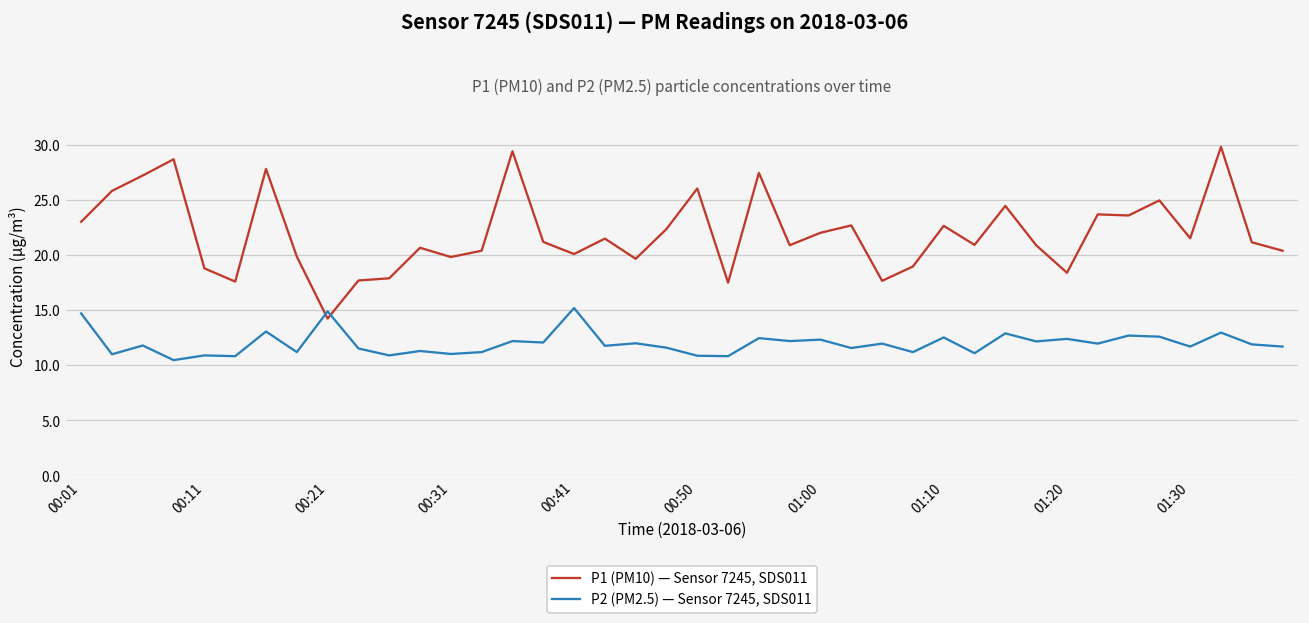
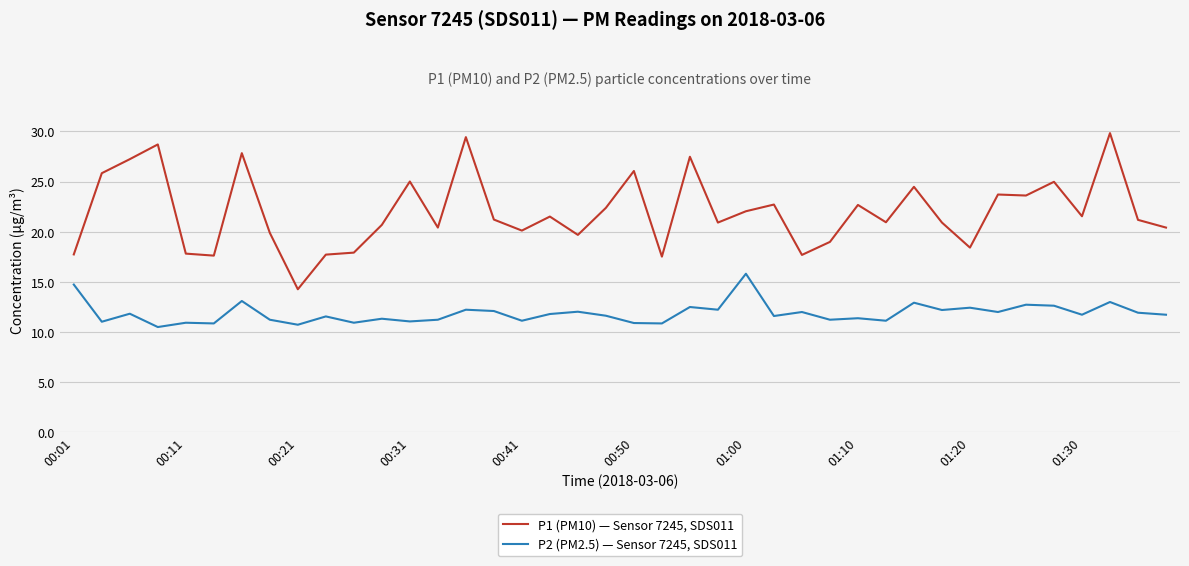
P1 (PM10) — Sensor 7245, SDS011, 00:01: 23.0 -> 17.7
P1 (PM10) — Sensor 7245, SDS011, 00:11: 18.8 -> 17.8
P2 (PM2.5) — Sensor 7245, SDS011, 00:21: 14.9 -> 10.7
P1 (PM10) — Sensor 7245, SDS011, 00:31: 19.8 -> 25.0
P2 (PM2.5) — Sensor 7245, SDS011, 00:41: 15.2 -> 11.1
P2 (PM2.5) — Sensor 7245, SDS011, 01:00: 12.3 -> 15.8
P2 (PM2.5) — Sensor 7245, SDS011, 01:10: 12.5 -> 11.4
